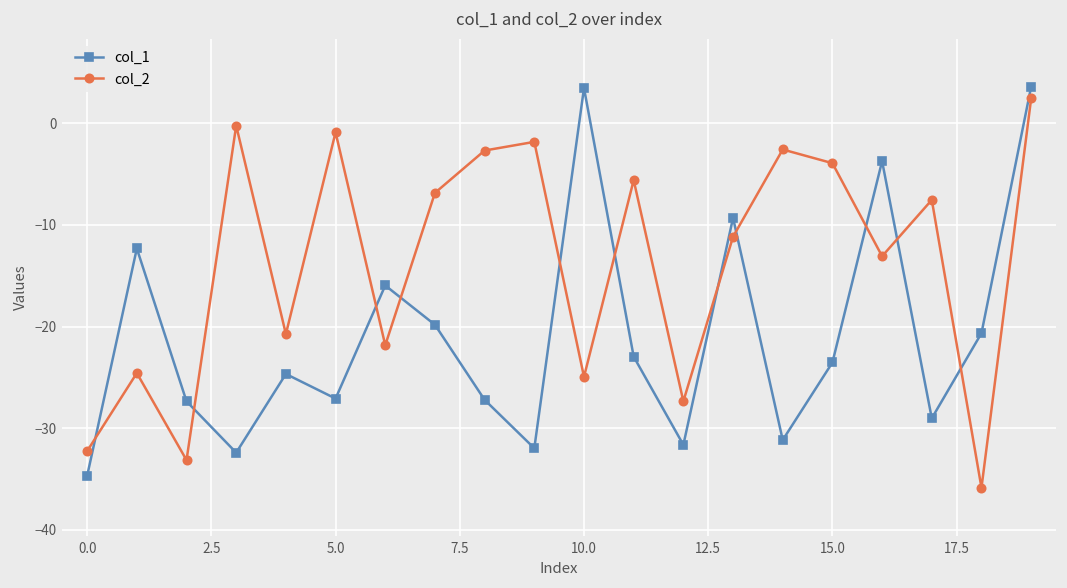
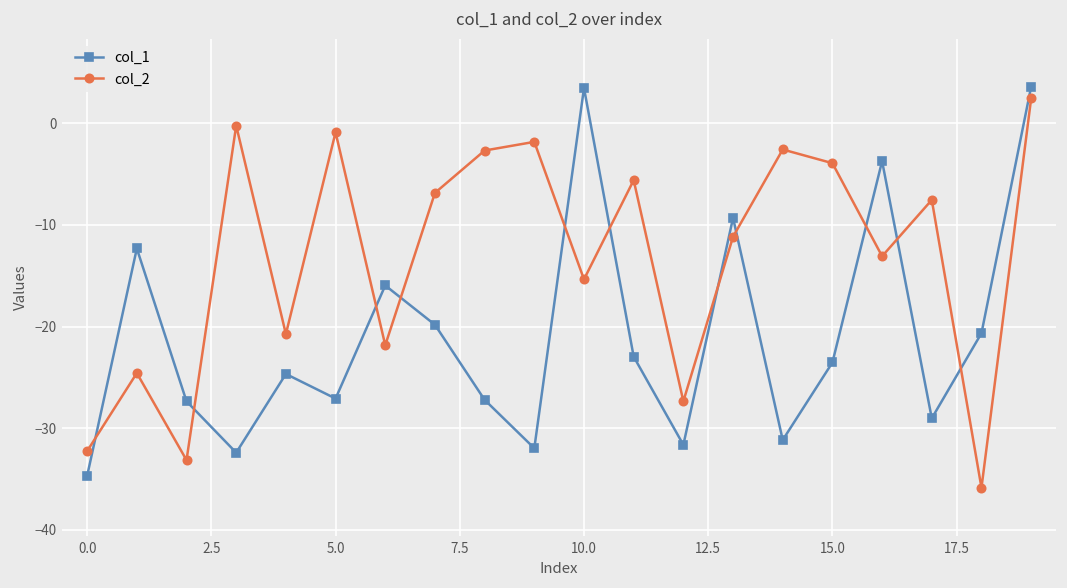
col_2, 10.0: -25 -> -15
